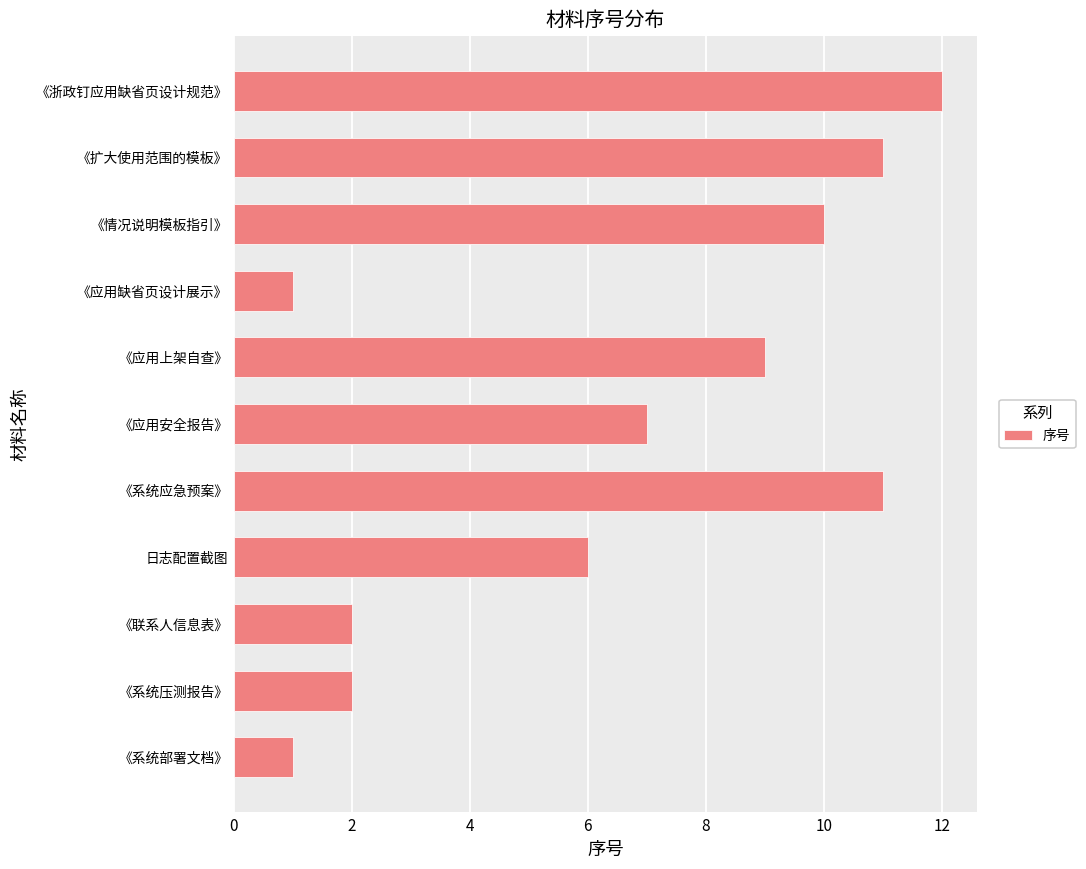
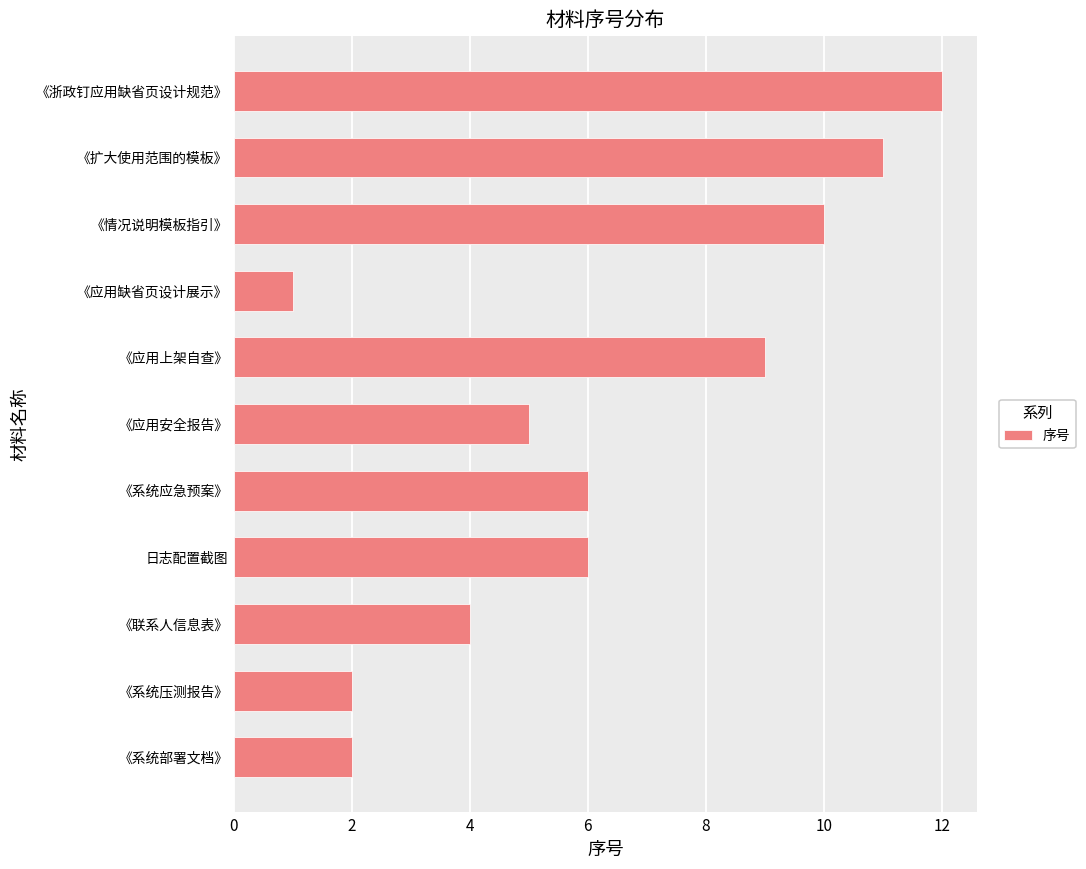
《应用安全报告》: 7 -> 5
《系统应急预案》: 11 -> 6
《联系人信息表》: 2 -> 4
《系统部署文档》: 1 -> 2
